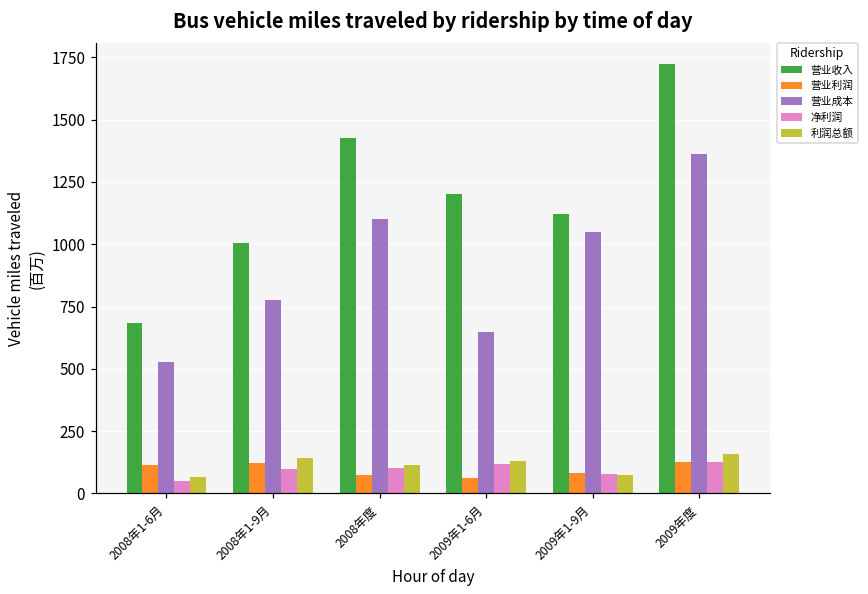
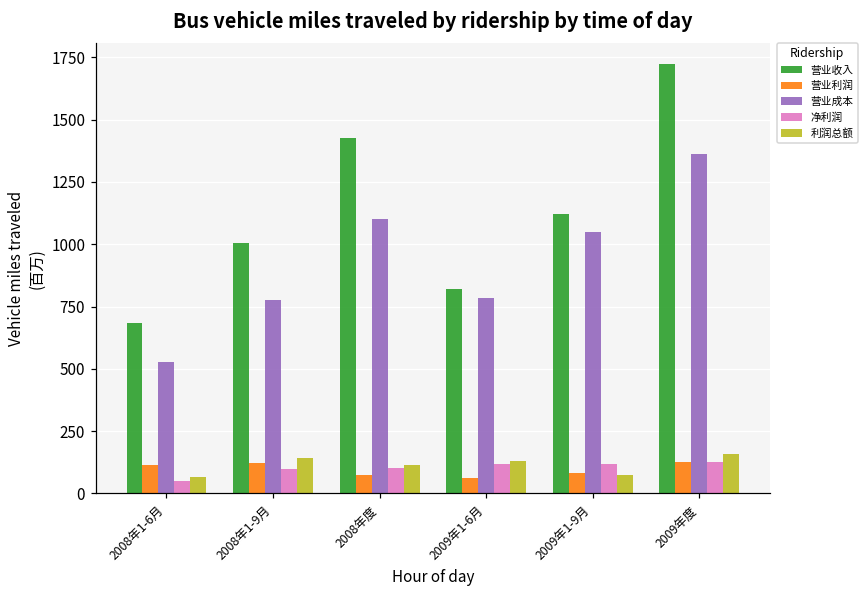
营业收入, 2009年1-6月: 1200 -> 820
营业成本, 2009年1-6月: 650 -> 780
净利润, 2009年1-9月: 80 -> 120
